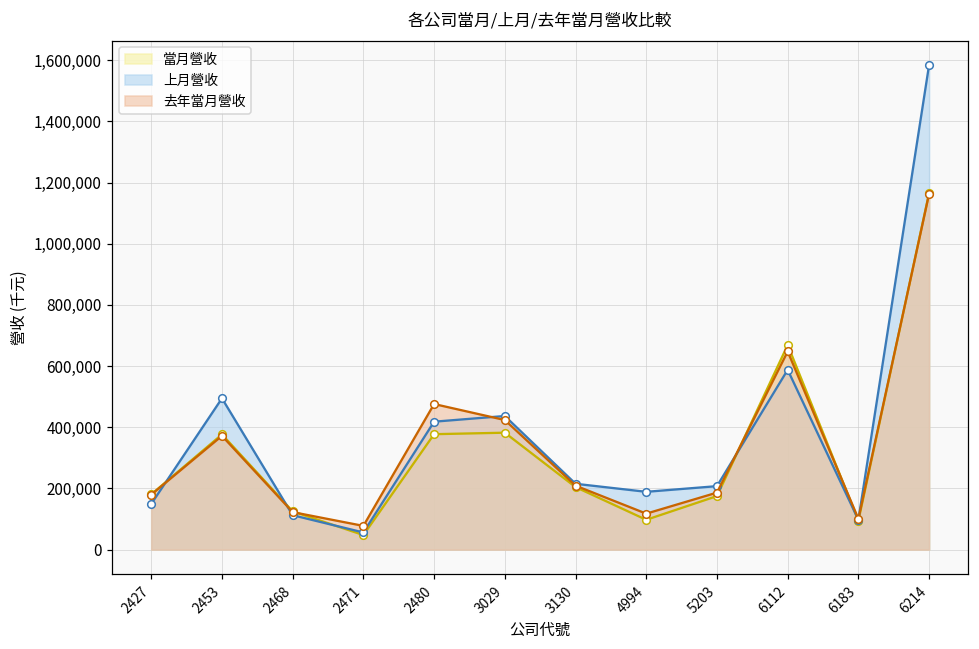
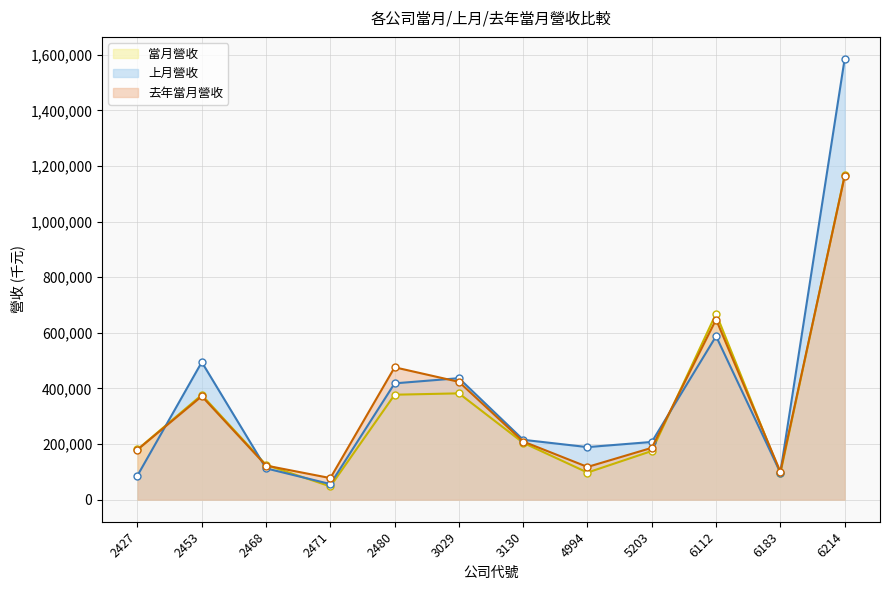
上月營收, 2427: 150,000 -> 90,000
